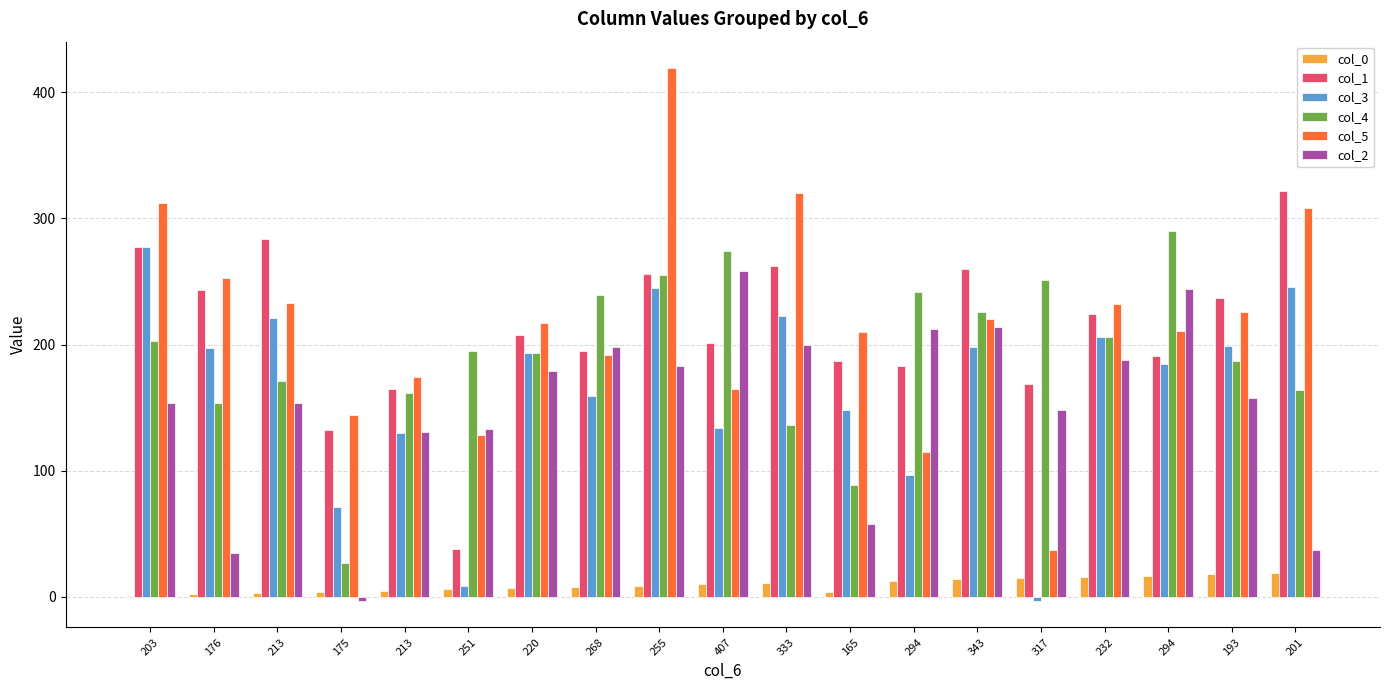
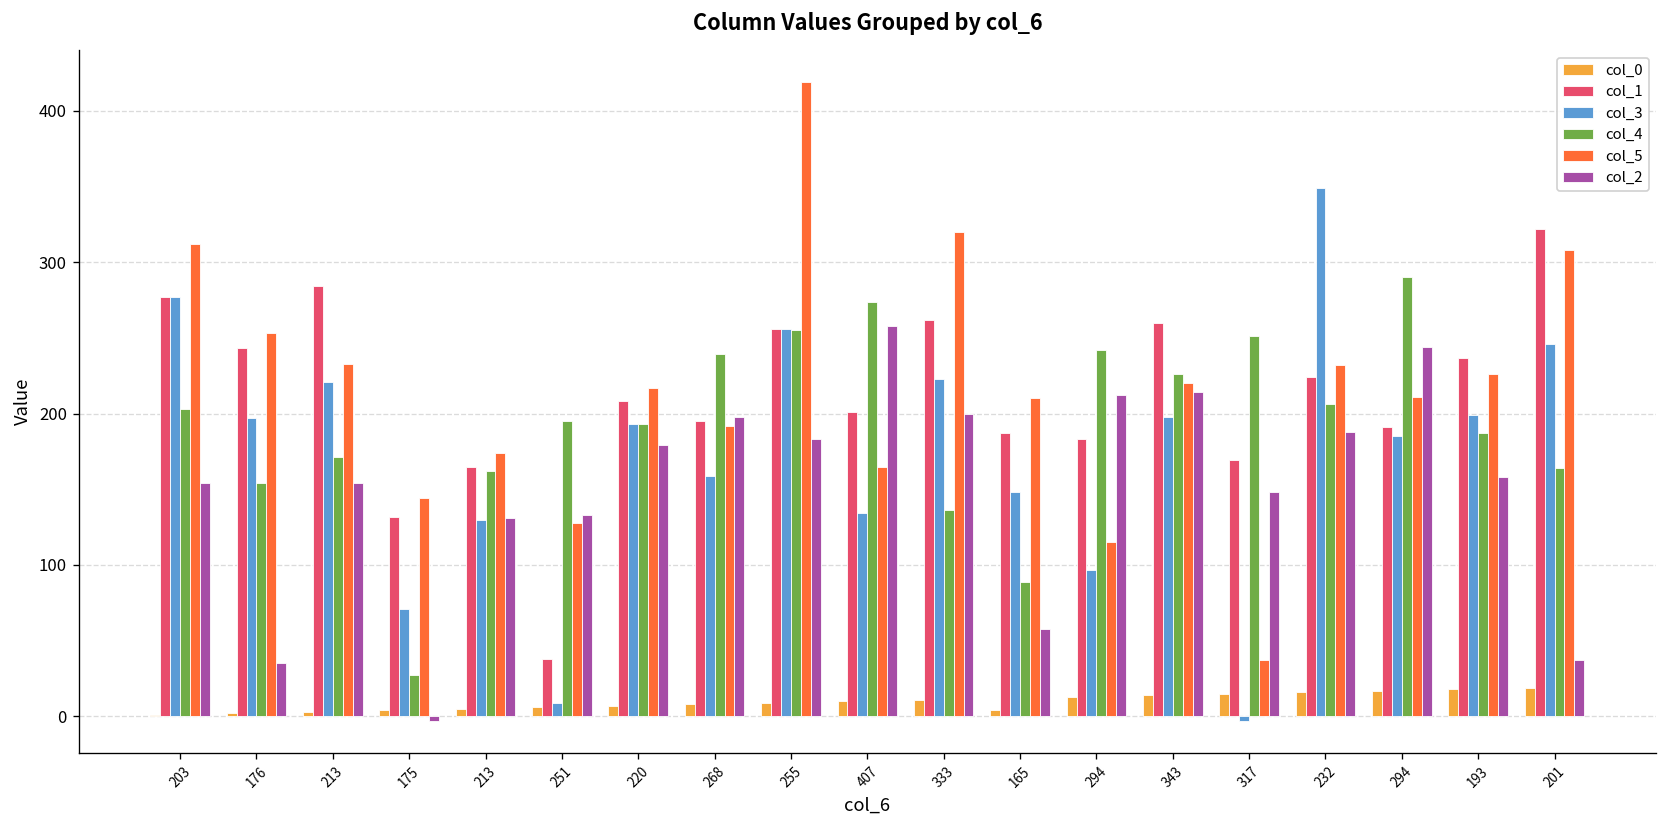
col_3, 255: 245 -> 256
col_3, 232: 206 -> 349
